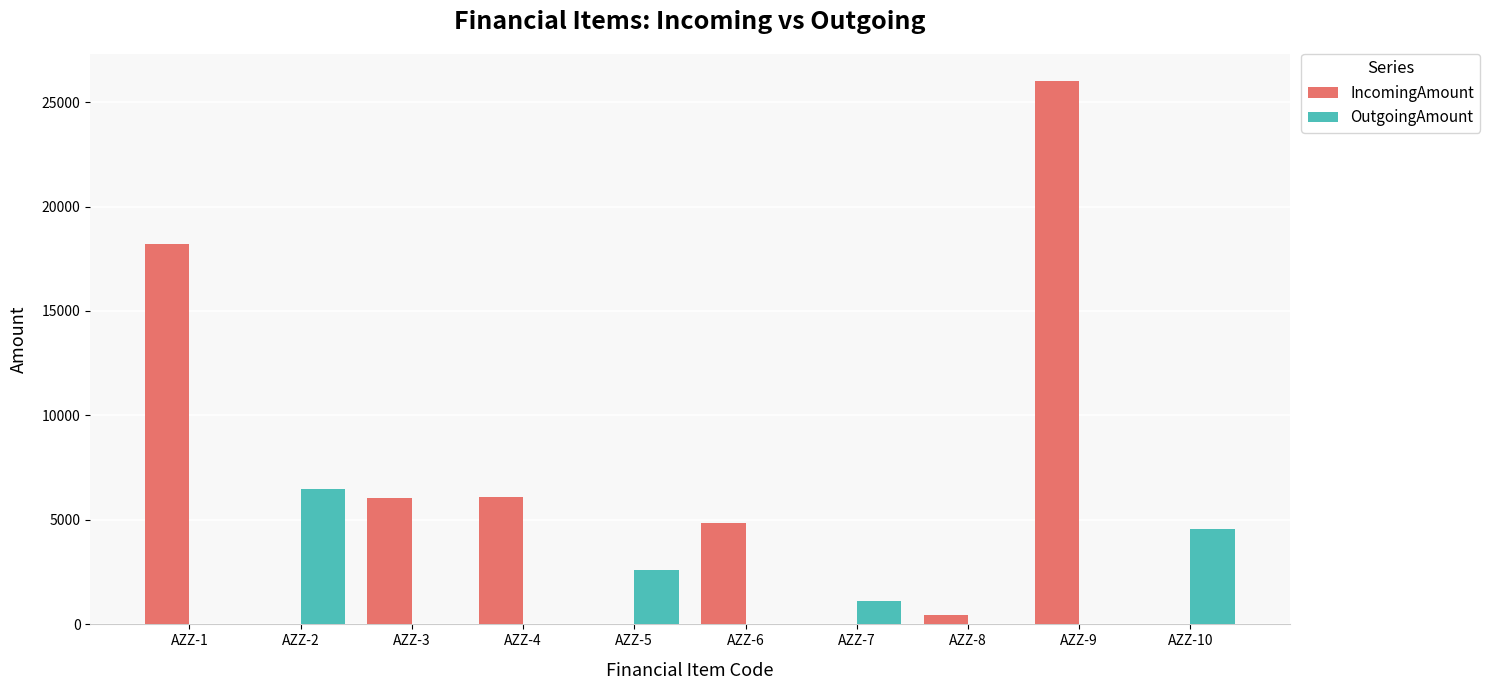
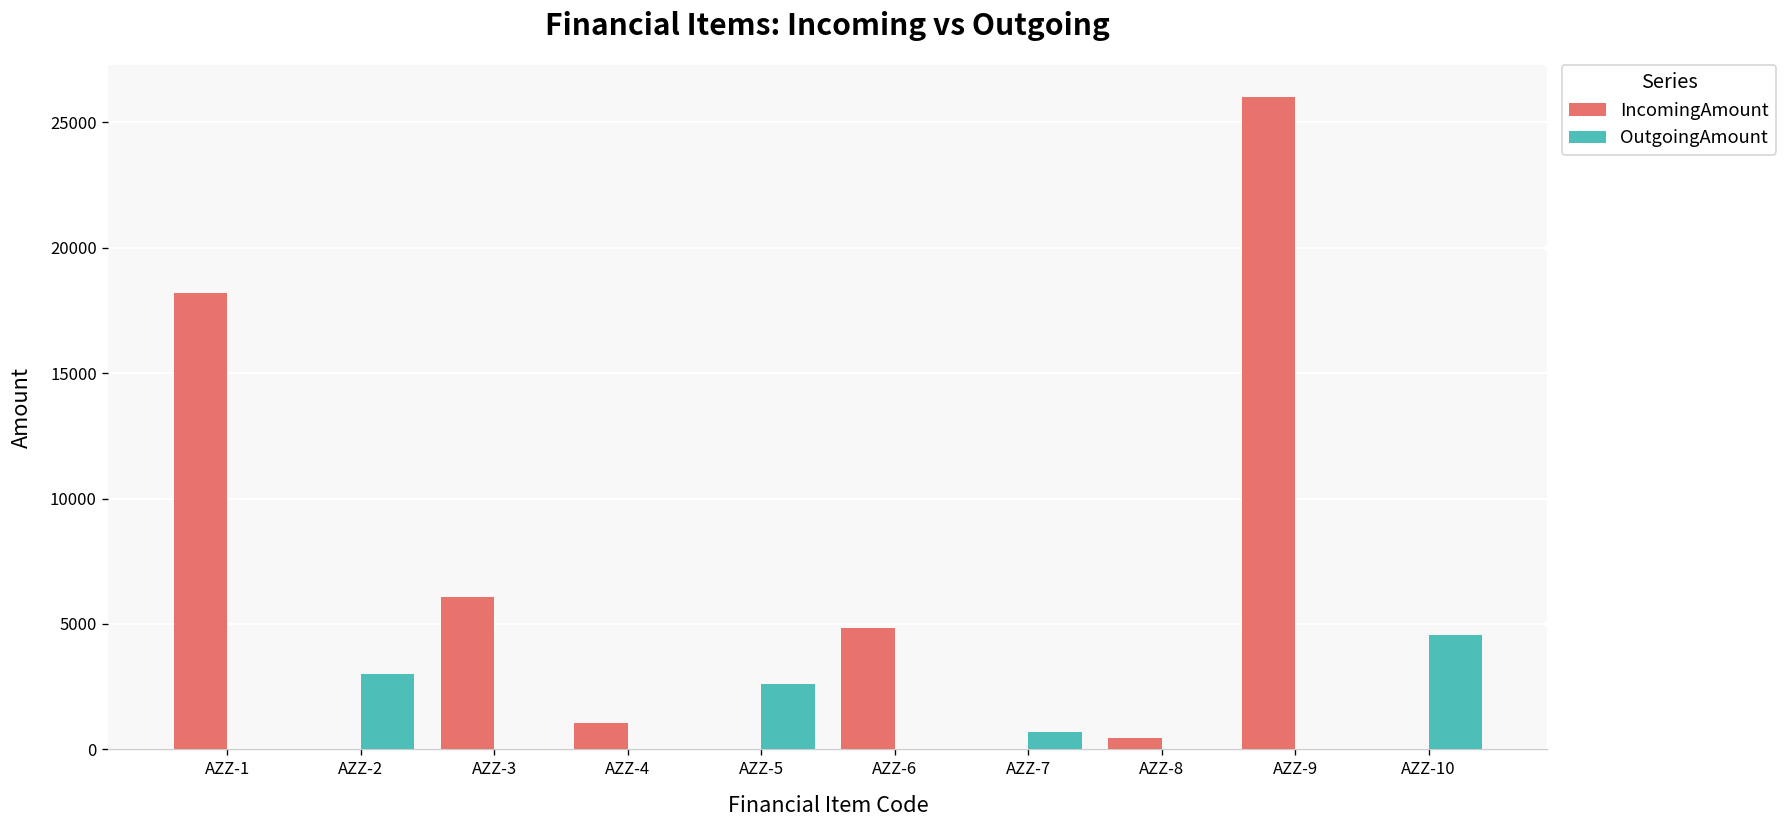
OutgoingAmount, AZZ-2: 6500 -> 3000
IncomingAmount, AZZ-4: 6100 -> 1100
OutgoingAmount, AZZ-7: 1100 -> 700
